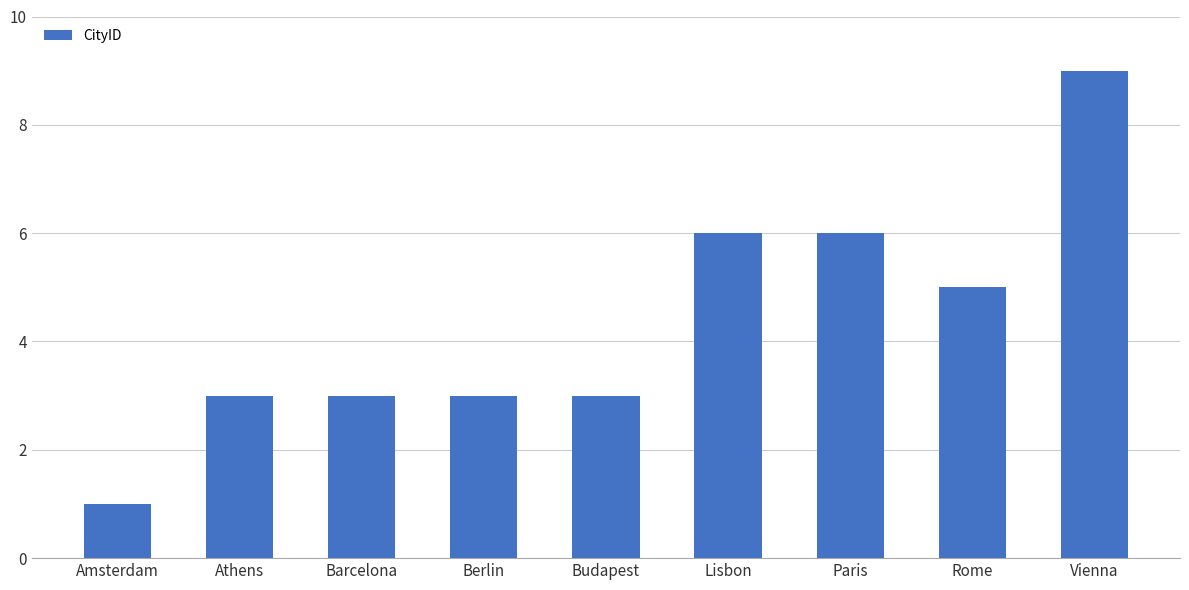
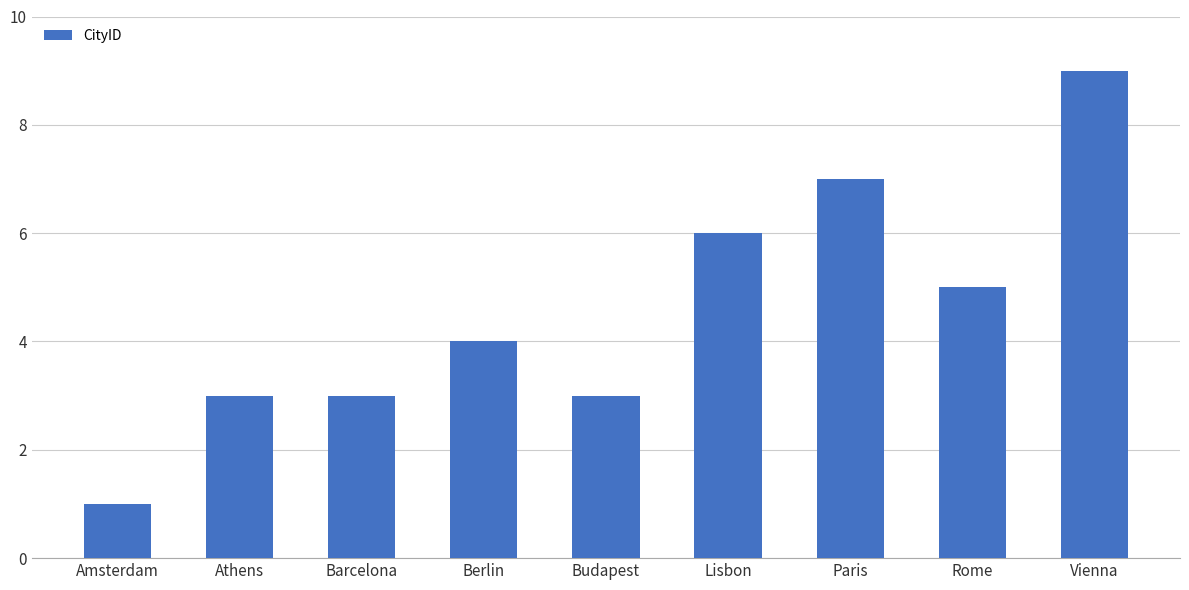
Berlin: 3 -> 4
Paris: 6 -> 7
